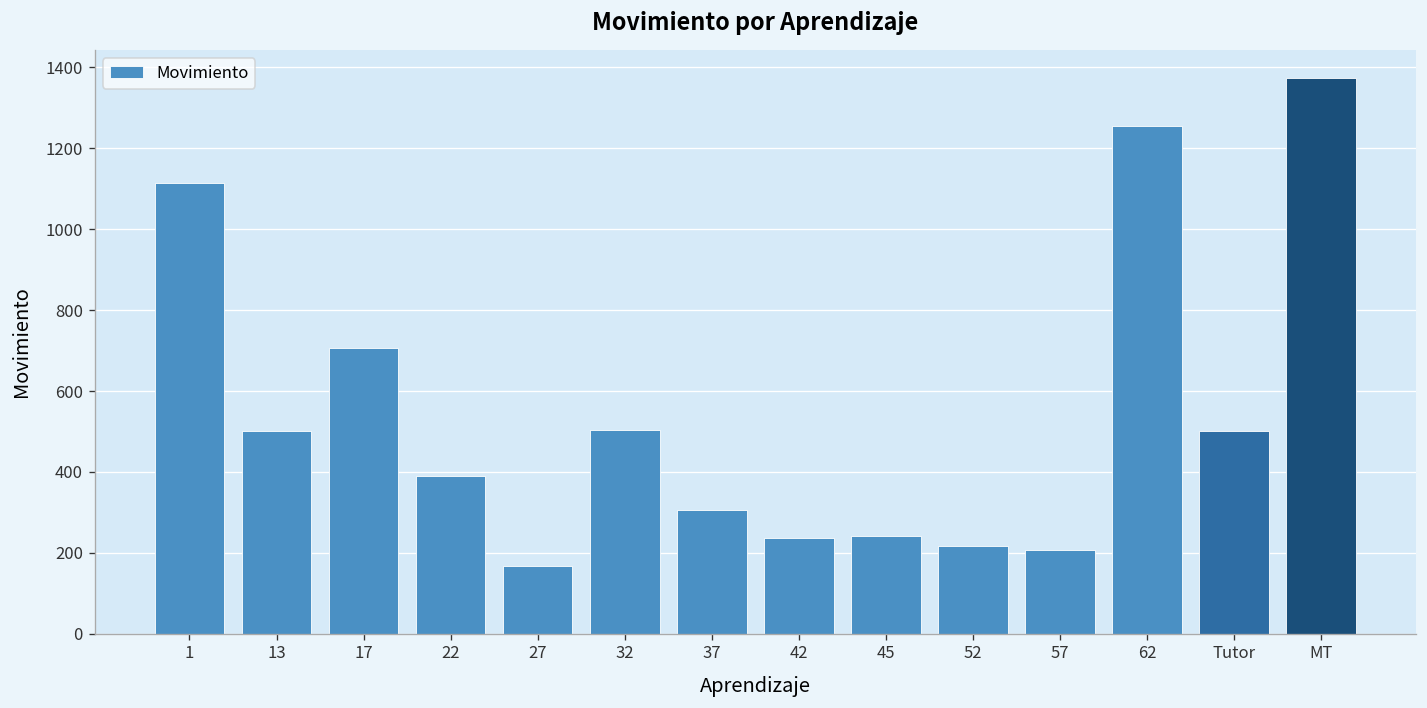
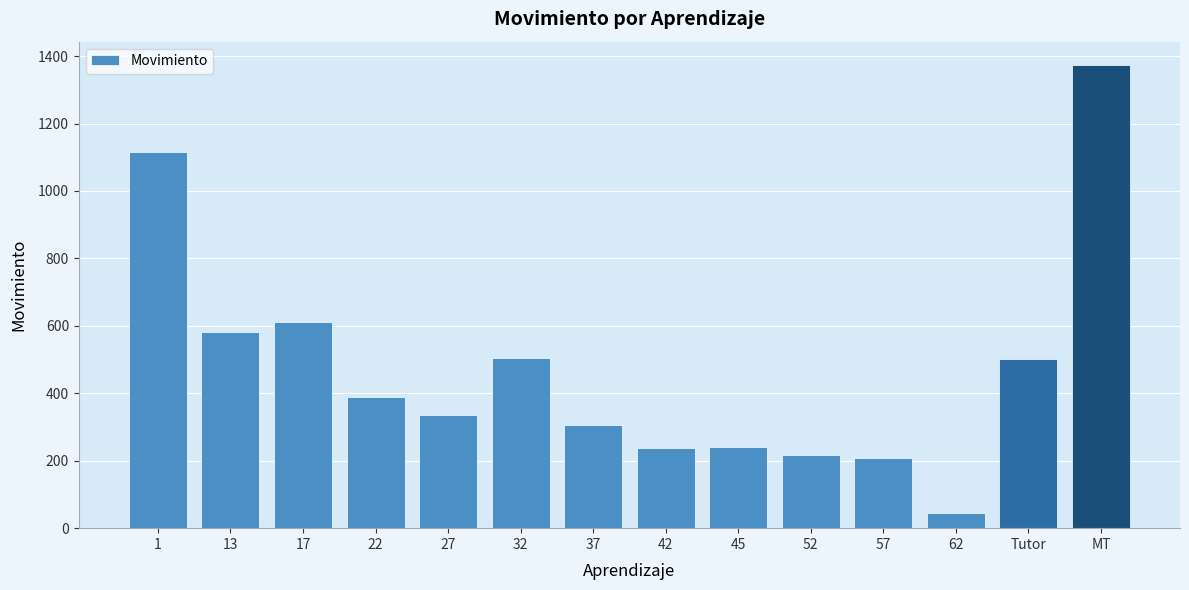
13: 500 -> 580
17: 710 -> 610
27: 170 -> 340
62: 1260 -> 50
